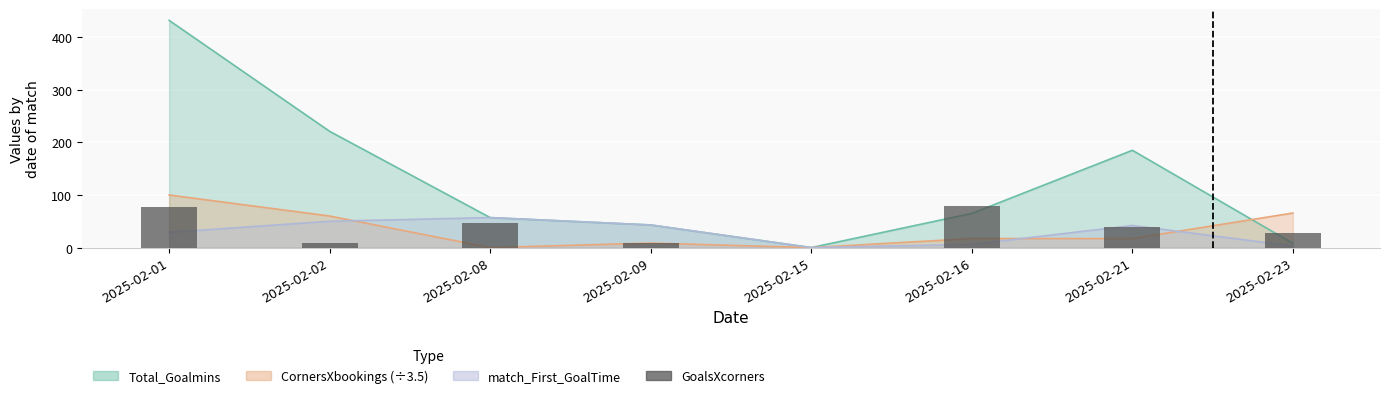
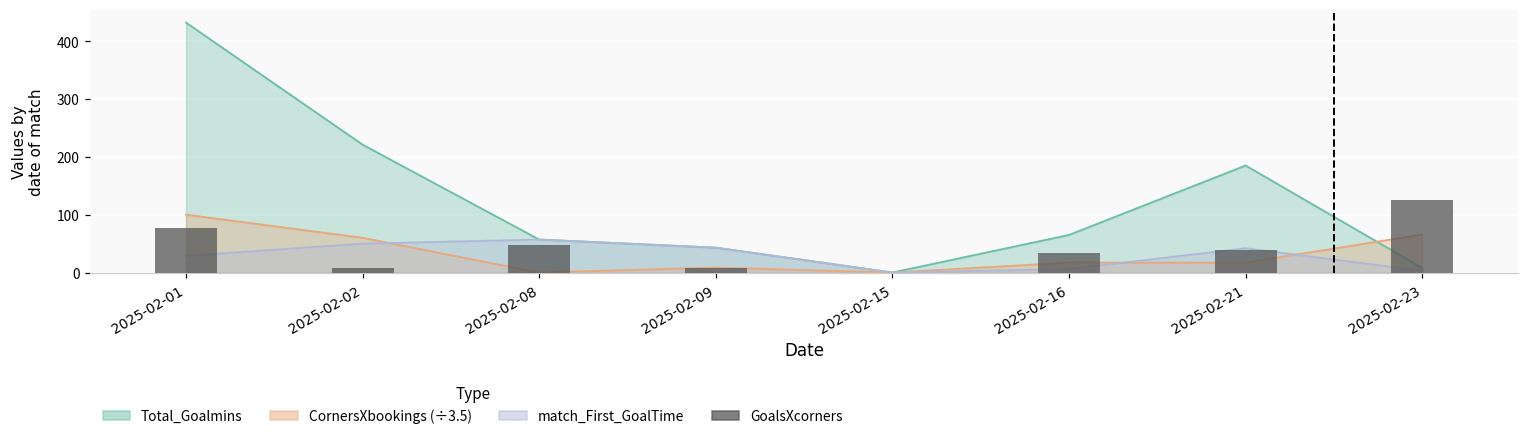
GoalsXcorners, 2025-02-16: 80 -> 30
GoalsXcorners, 2025-02-23: 30 -> 130
